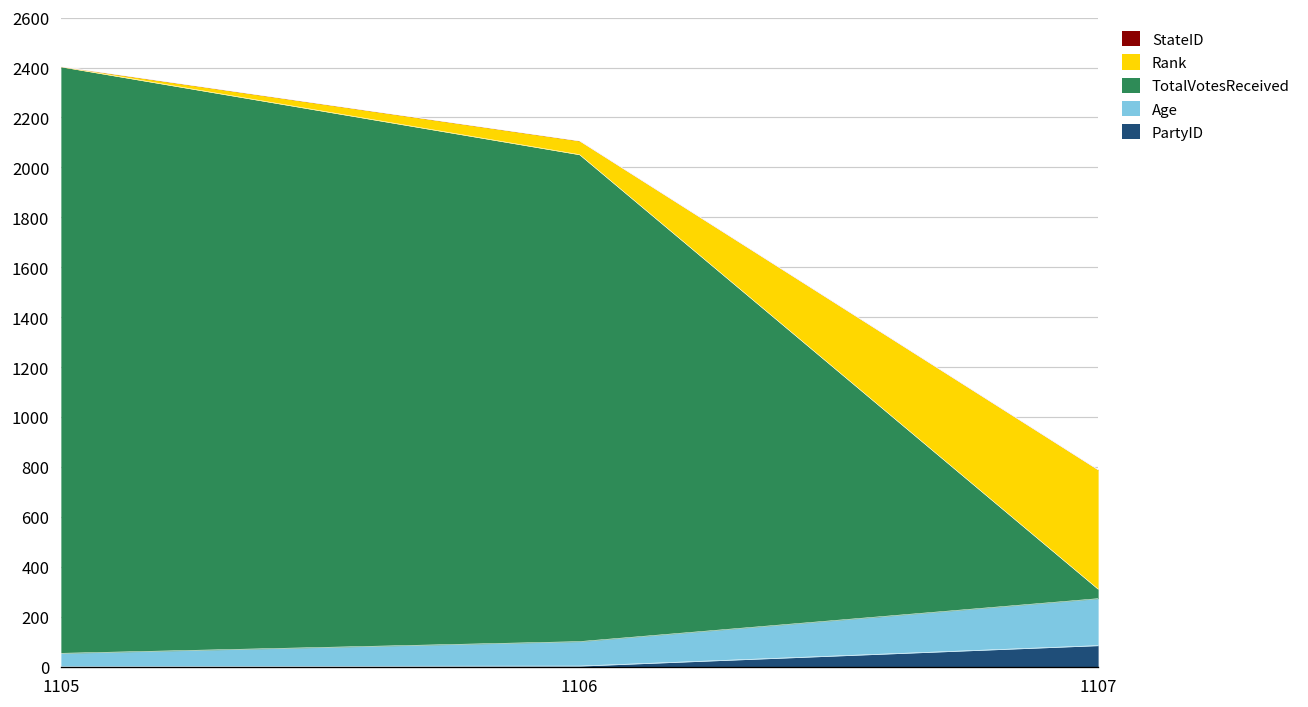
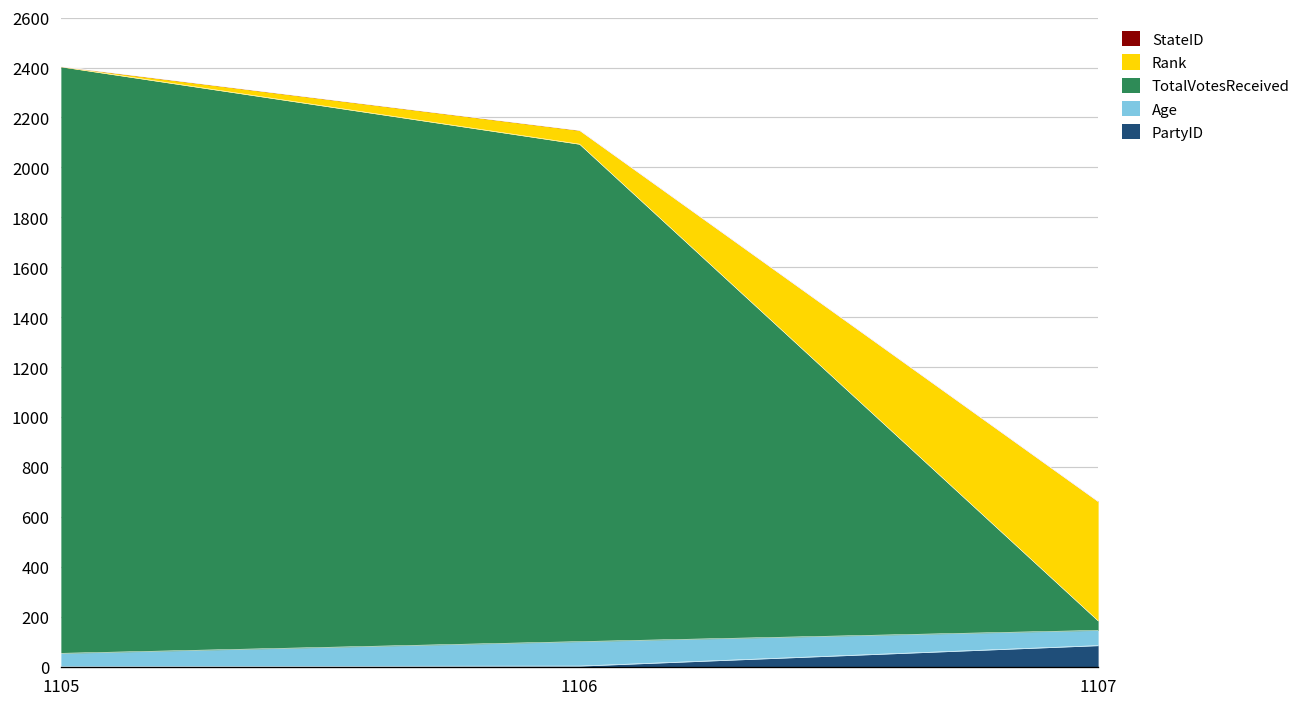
TotalVotesReceived, 1106: 1950 -> 1990
Age, 1107: 190 -> 60
